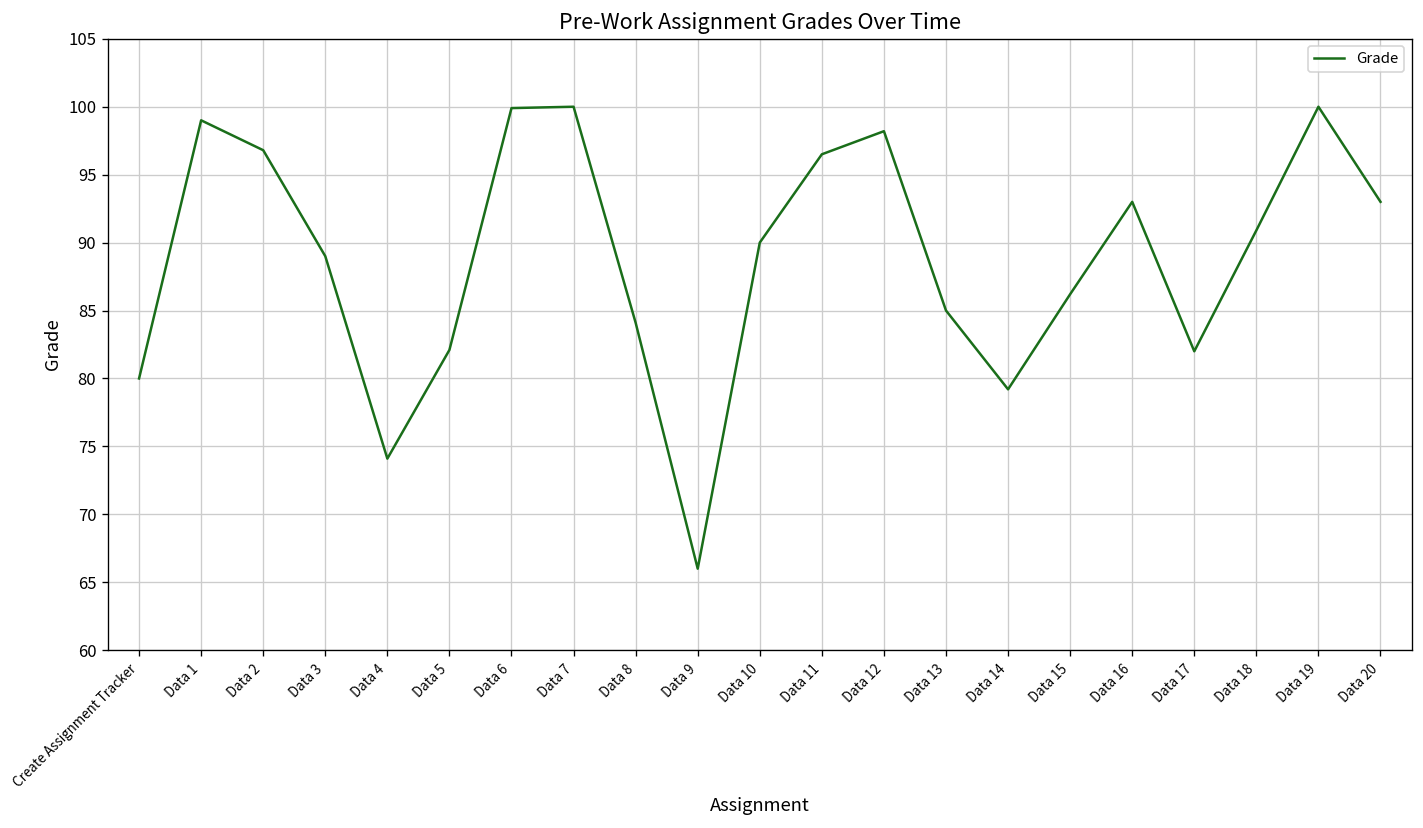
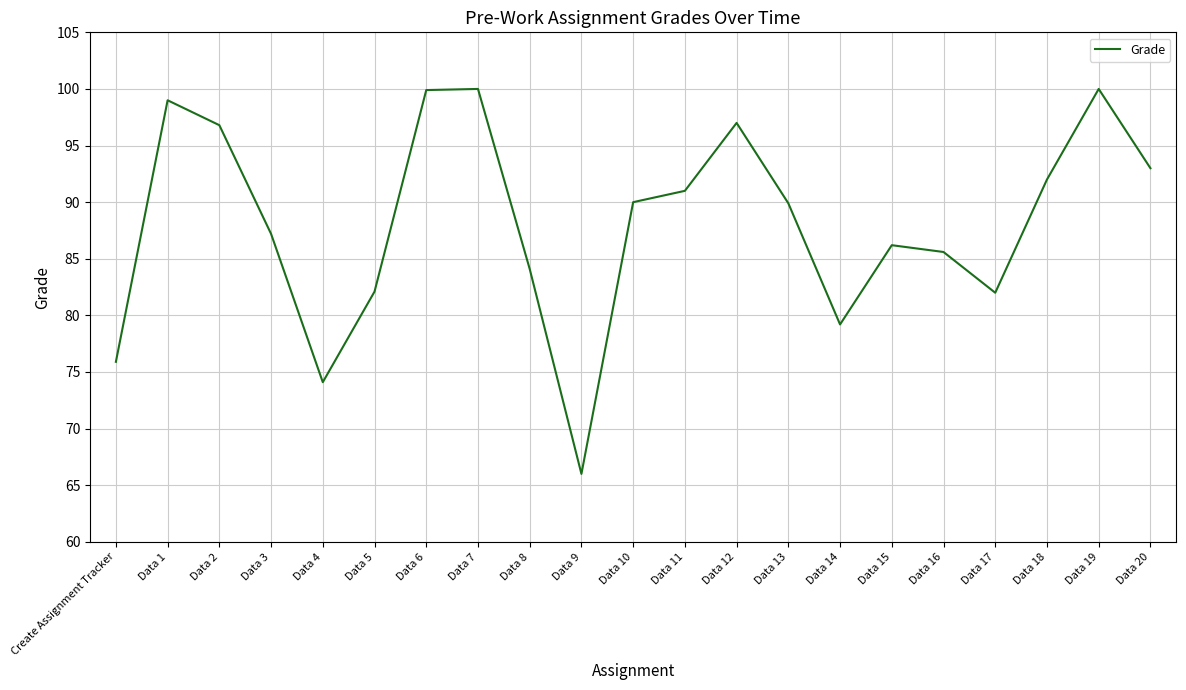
Create Assignment Tracker: 80.0 -> 75.9
Data 3: 89.0 -> 87.2
Data 11: 96.5 -> 91.0
Data 12: 98.2 -> 97.0
Data 13: 85.0 -> 89.9
Data 16: 93.0 -> 85.6
Data 18: 90.9 -> 92.0
